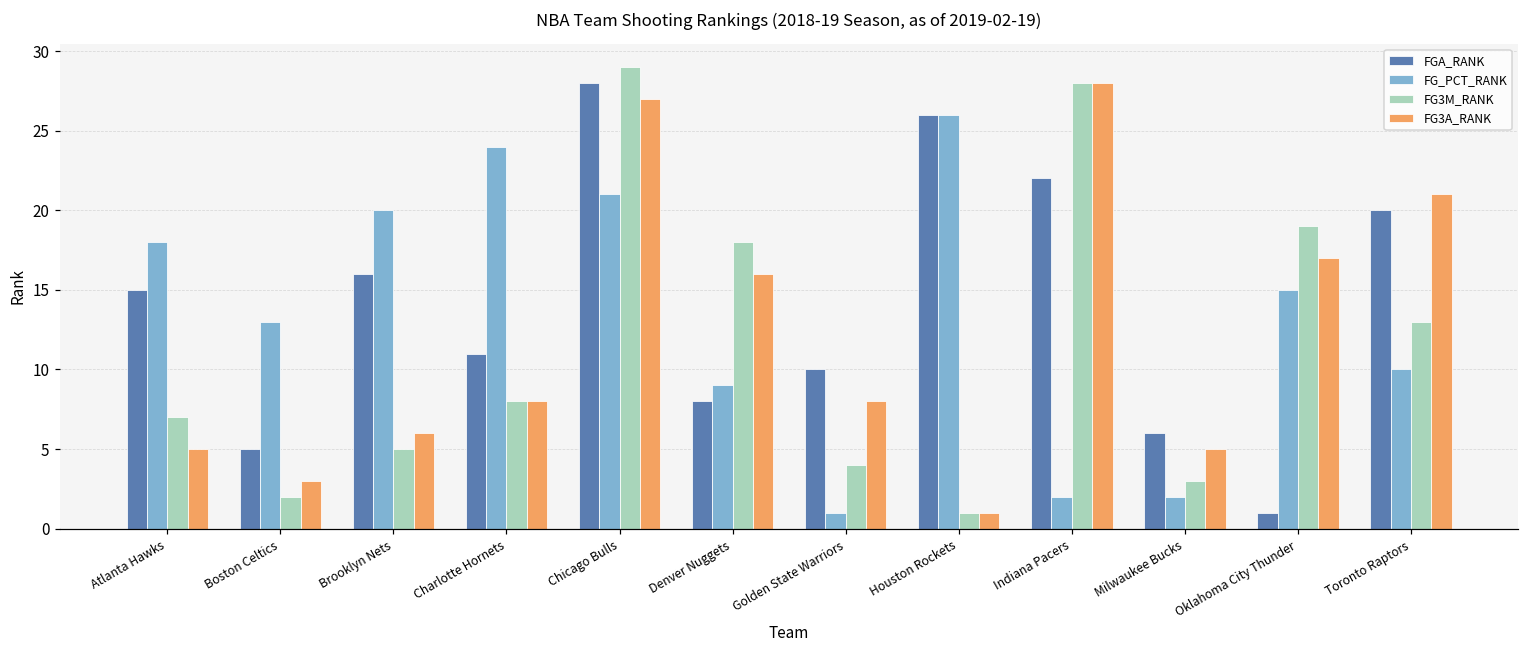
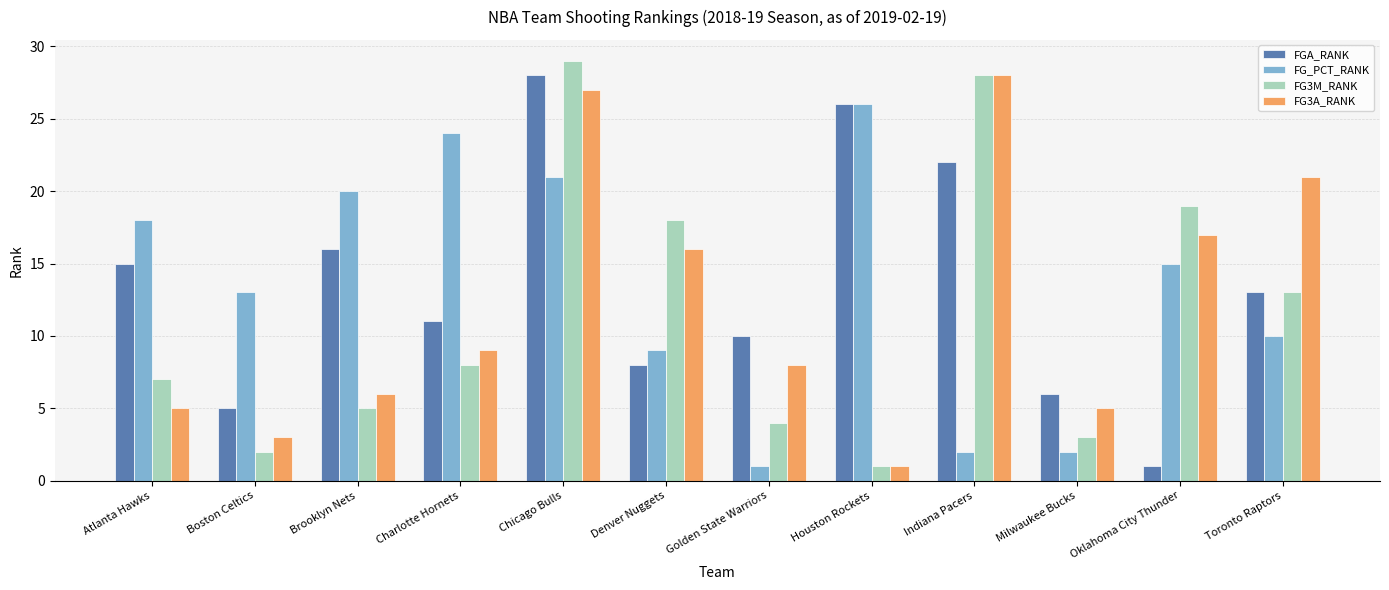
FG3A_RANK, Charlotte Hornets: 8 -> 9
FGA_RANK, Toronto Raptors: 20 -> 13
